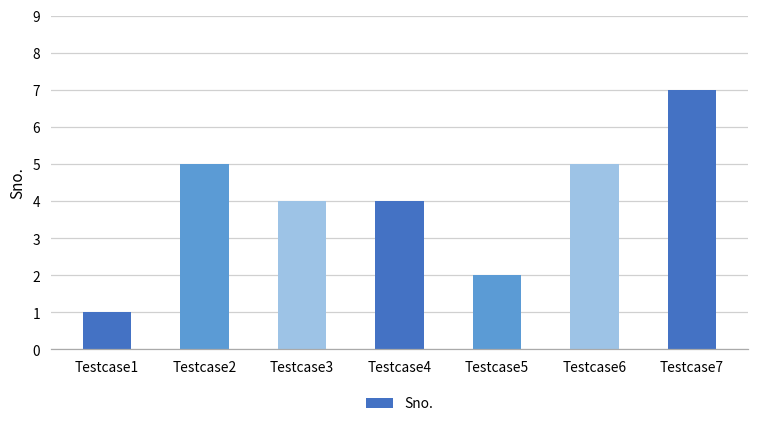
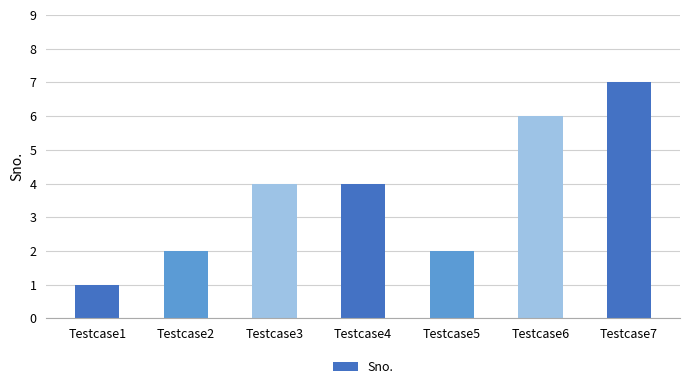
Testcase2: 5 -> 2
Testcase6: 5 -> 6
